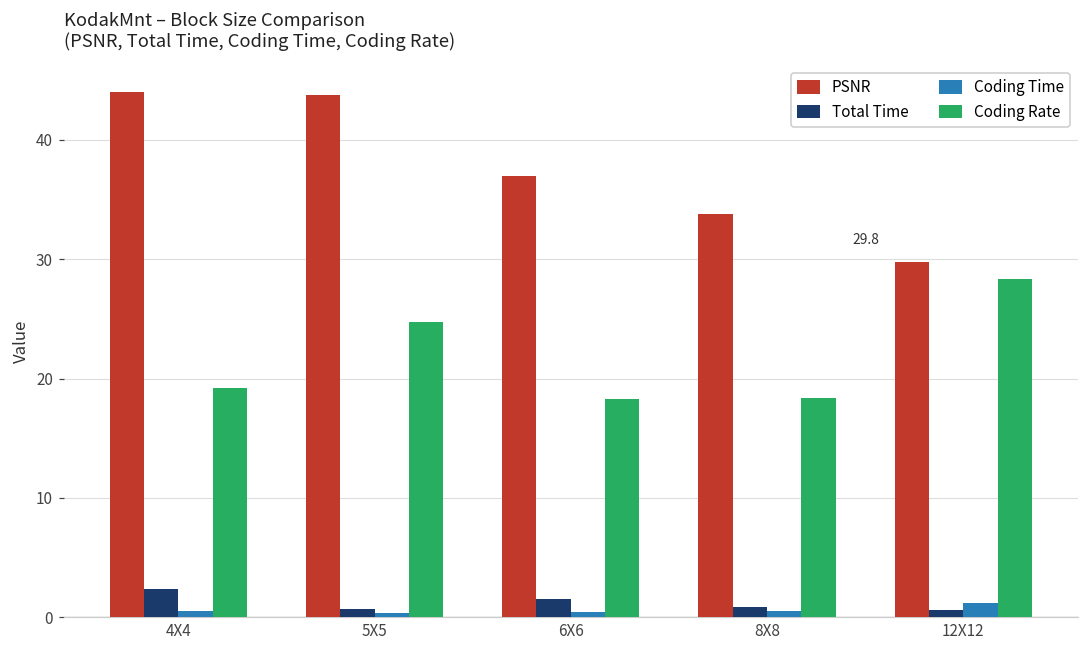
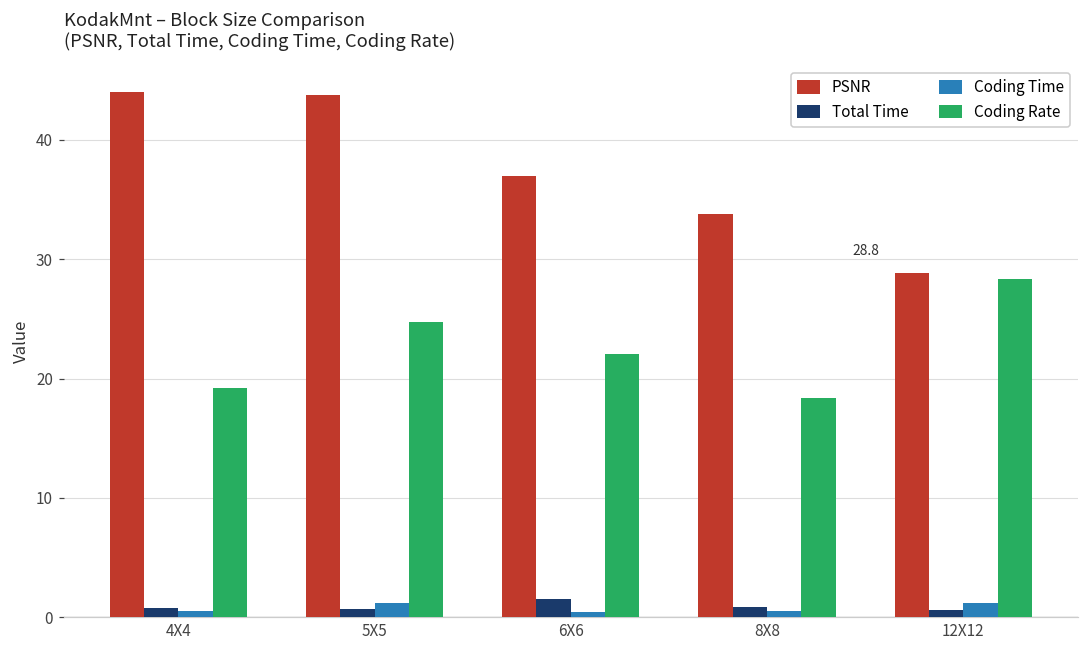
Total Time, 4X4: 2.4 -> 0.8
Coding Time, 5X5: 0.4 -> 1.2
Coding Rate, 6X6: 18.2 -> 22.0
PSNR, 12X12: 29.8 -> 28.8
